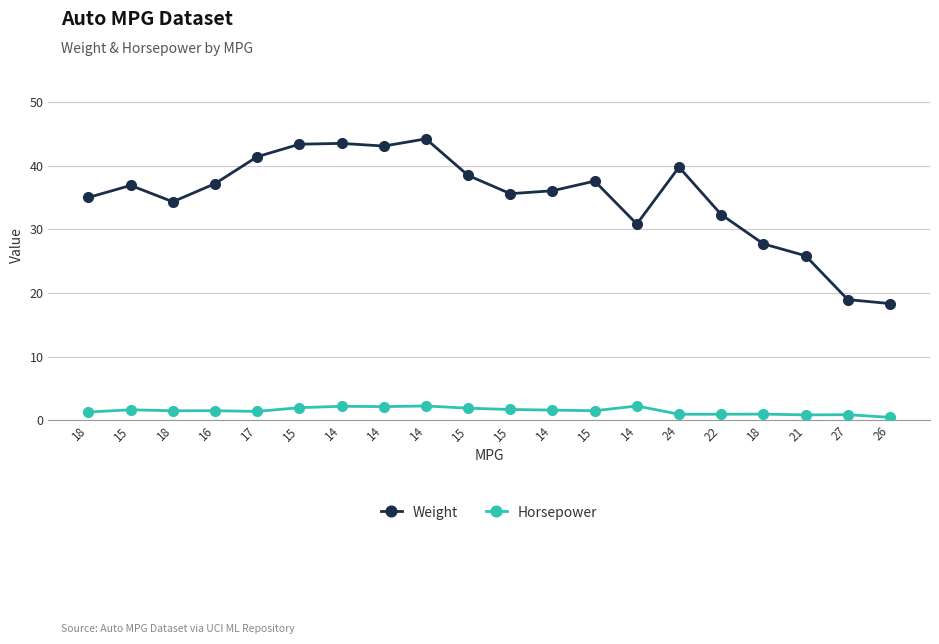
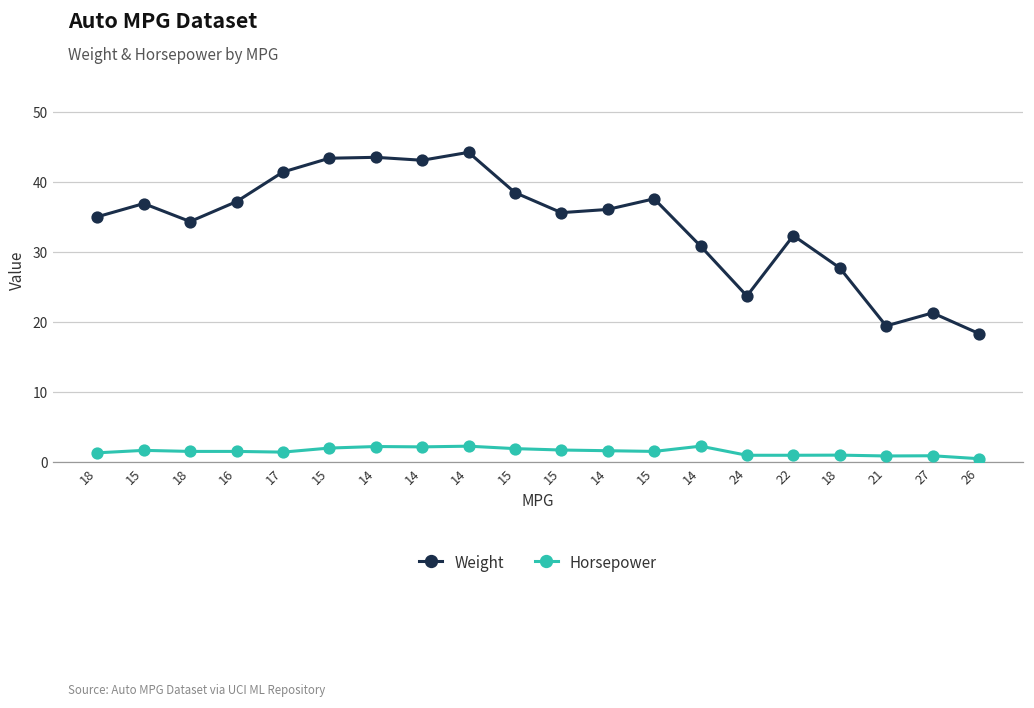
Weight, 24: 40 -> 24
Weight, 21: 26 -> 19
Weight, 27: 19 -> 21
